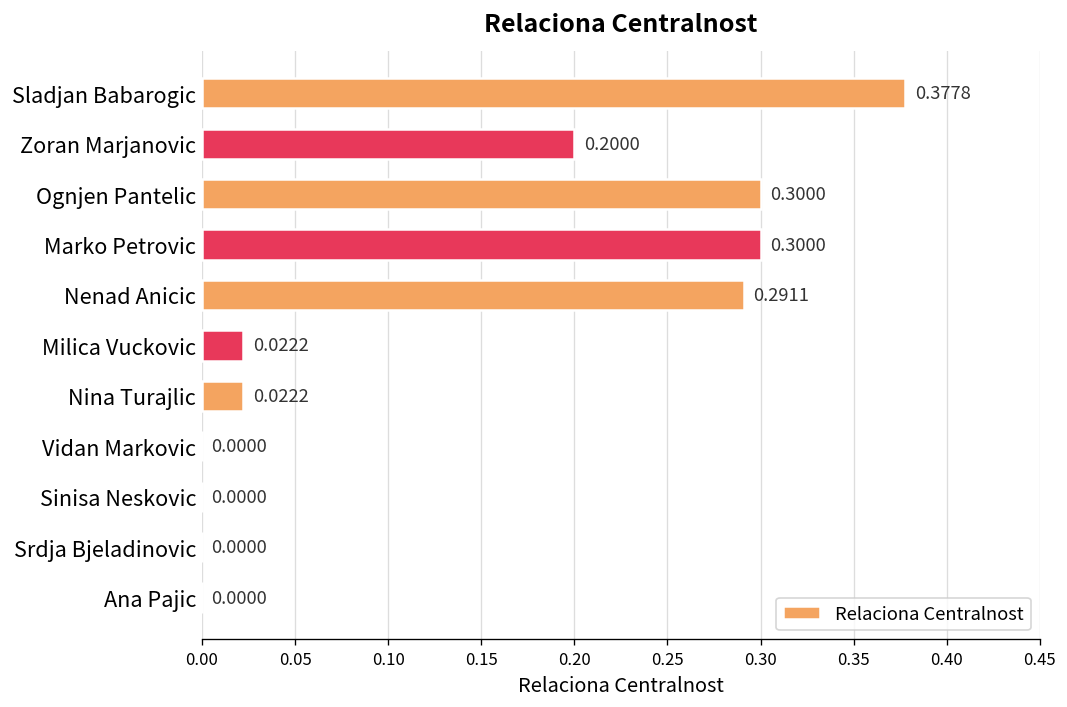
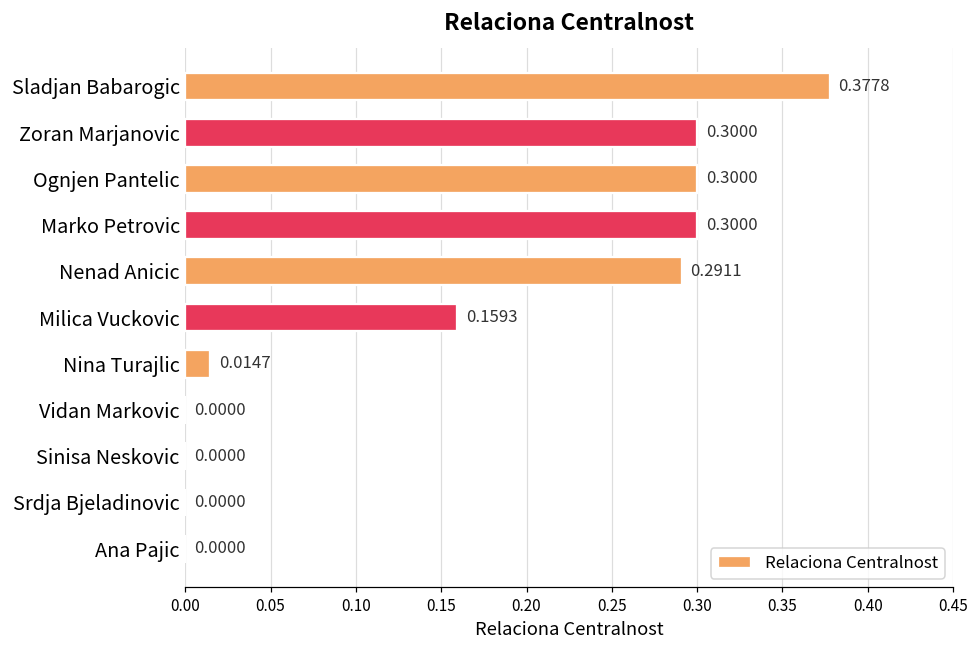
Zoran Marjanovic: 0.2000 -> 0.3000
Milica Vuckovic: 0.0222 -> 0.1593
Nina Turajlic: 0.0222 -> 0.0147
